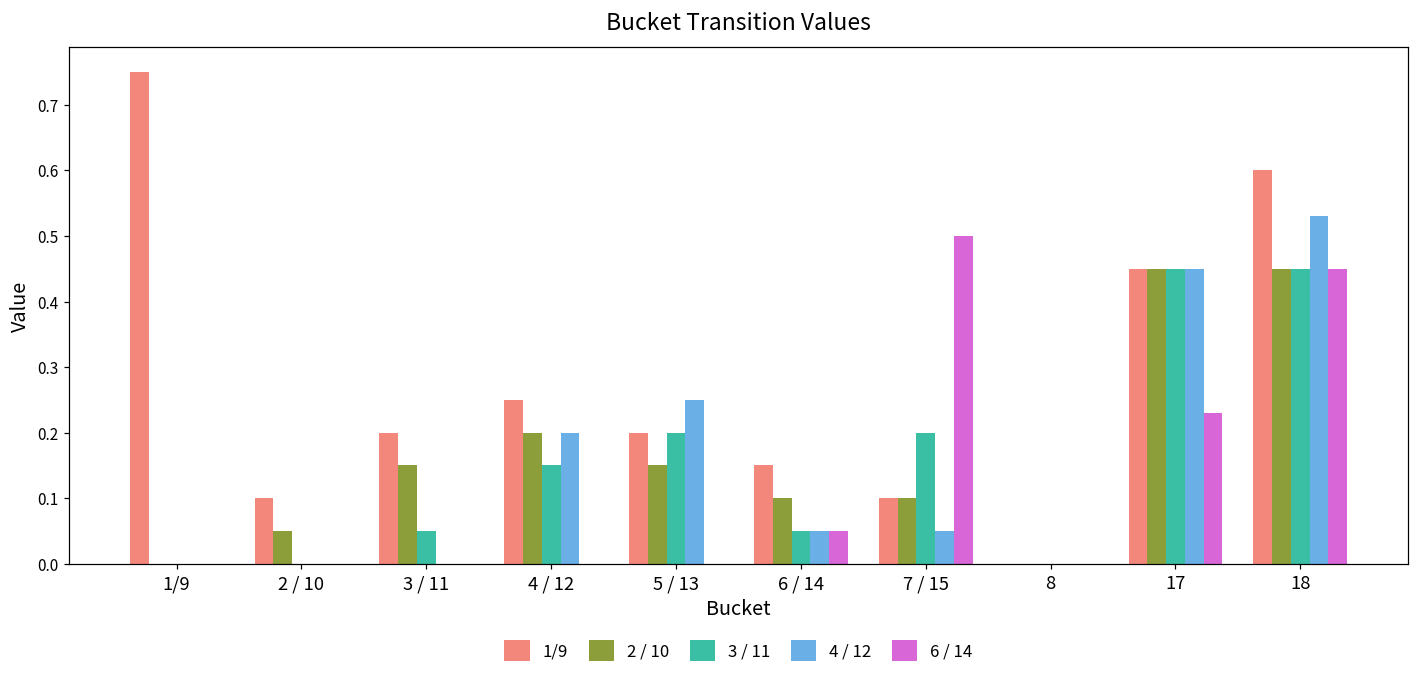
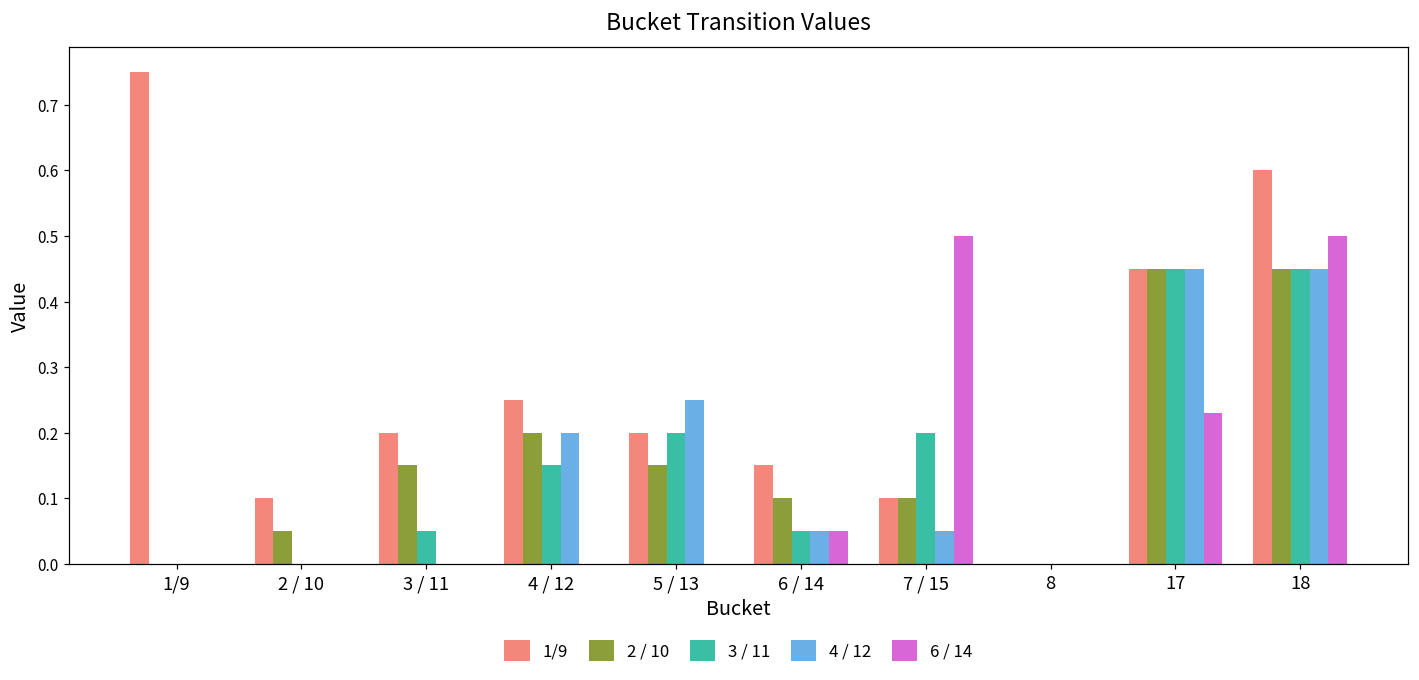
4 / 12, 18: 0.53 -> 0.45
6 / 14, 18: 0.45 -> 0.50
